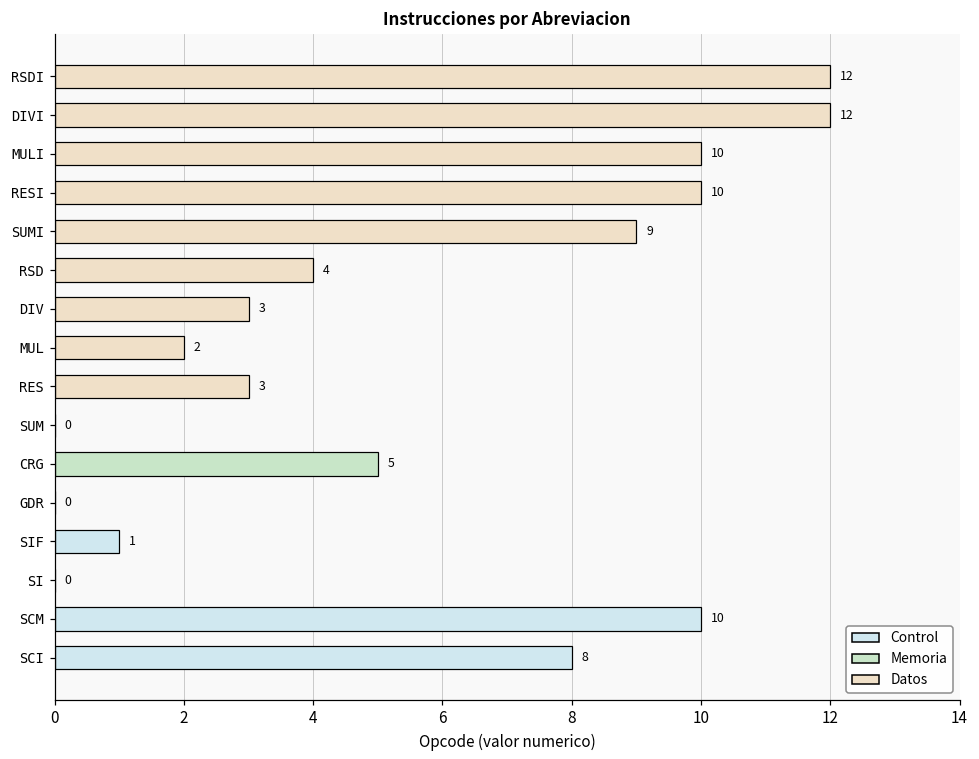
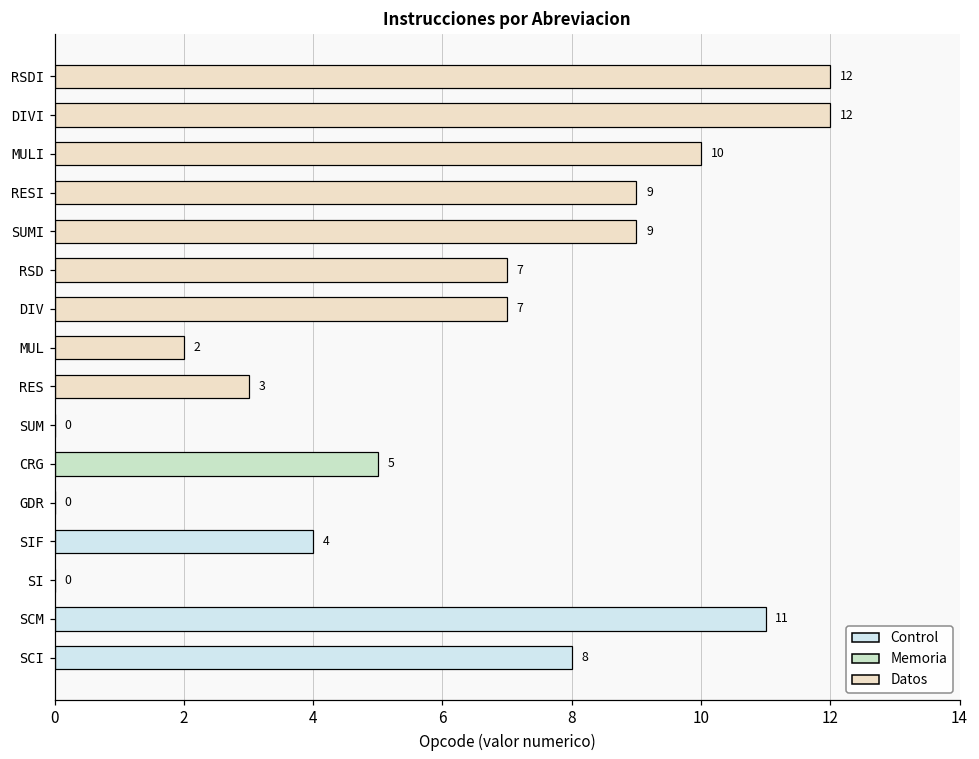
RESI: 10 -> 9
RSD: 4 -> 7
DIV: 3 -> 7
SIF: 1 -> 4
SCM: 10 -> 11
